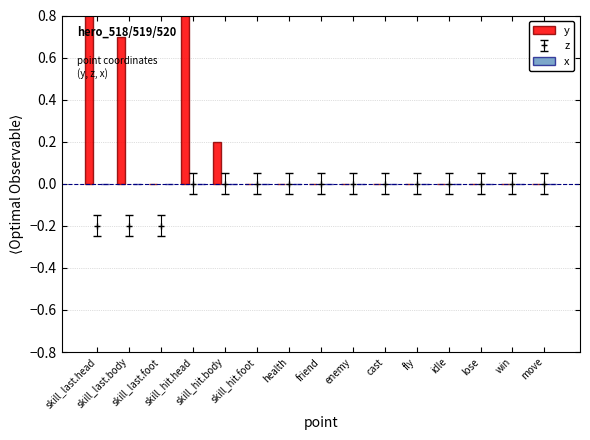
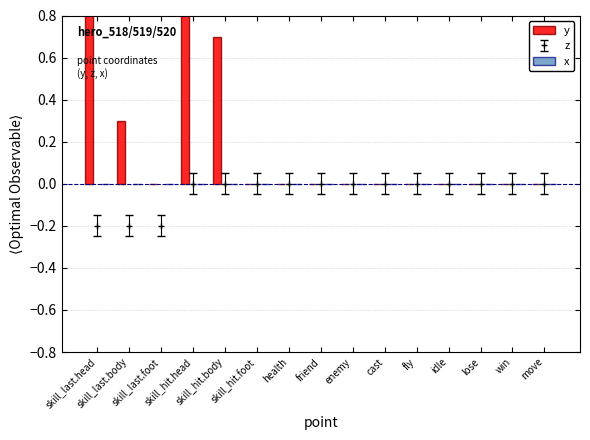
y, skill_last.body: 0.7 -> 0.3
y, skill_hit.body: 0.2 -> 0.7
